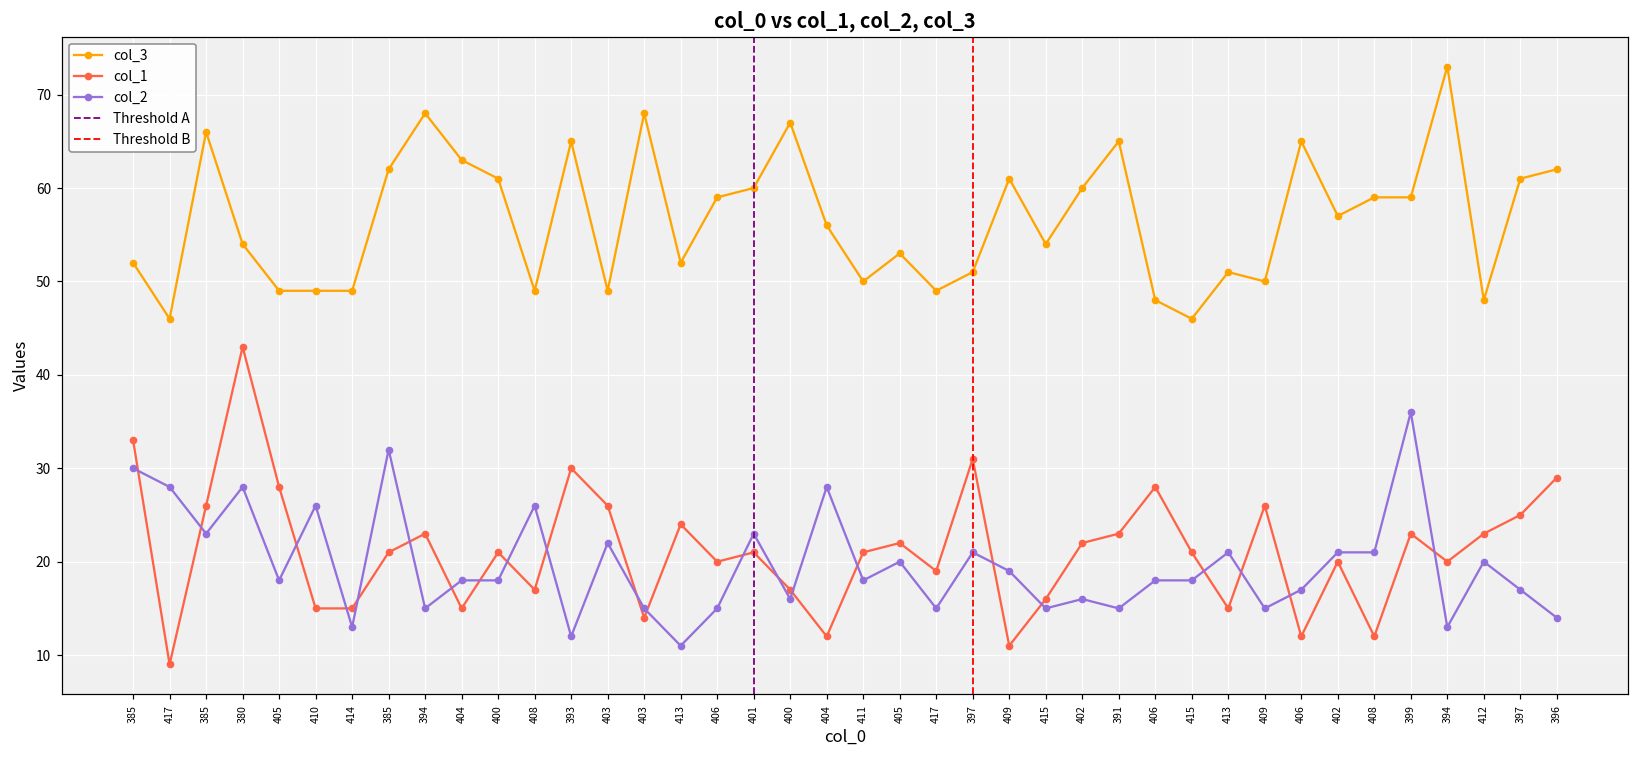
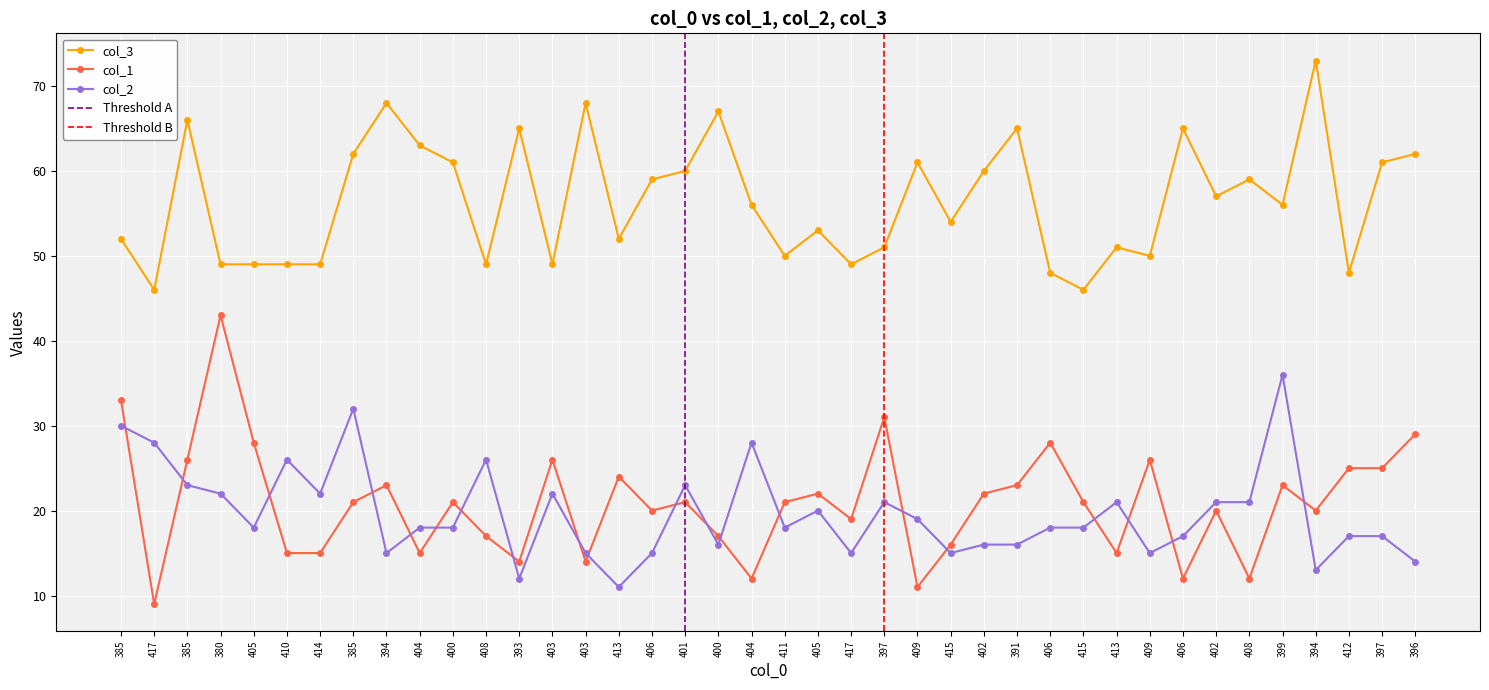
col_3, 380: 54 -> 49
col_2, 380: 28 -> 22
col_2, 414: 13 -> 22
col_1, 393: 30 -> 14
col_2, 391: 15 -> 16
col_3, 399: 59 -> 56
col_1, 412: 23 -> 25
col_2, 412: 20 -> 17
